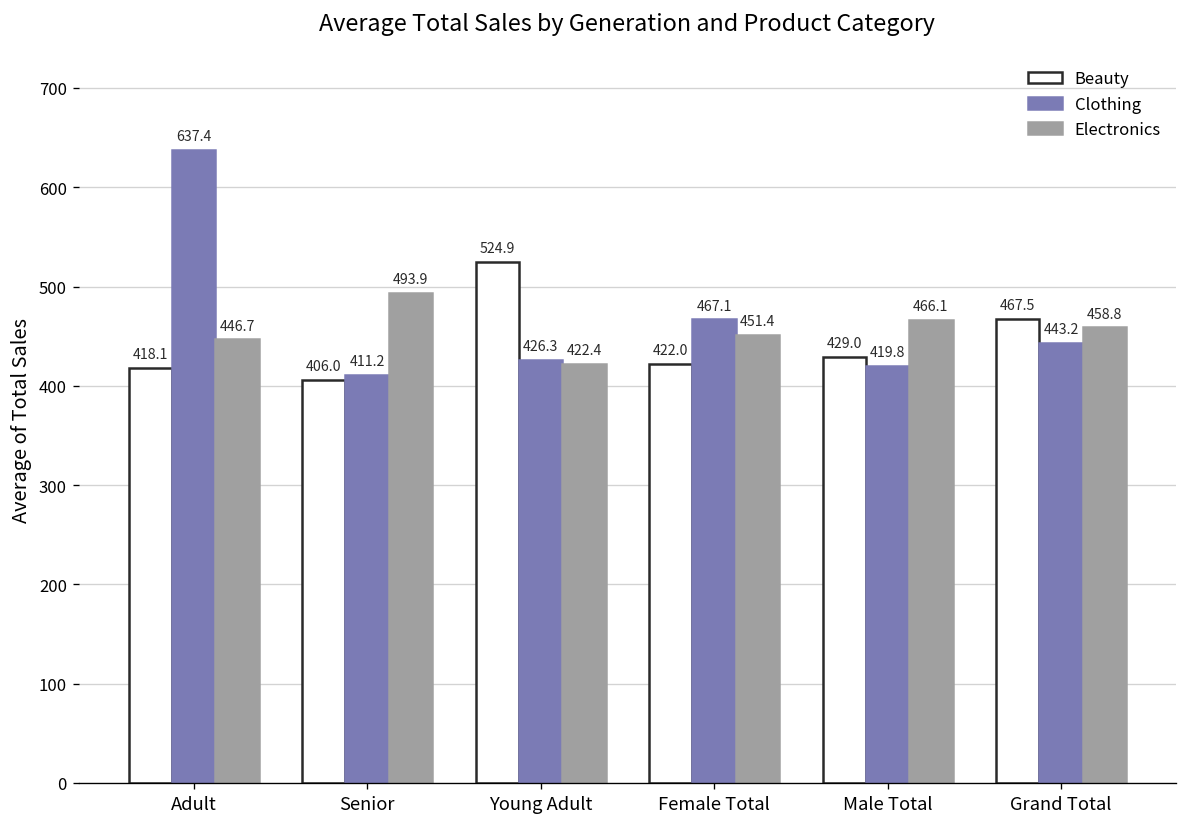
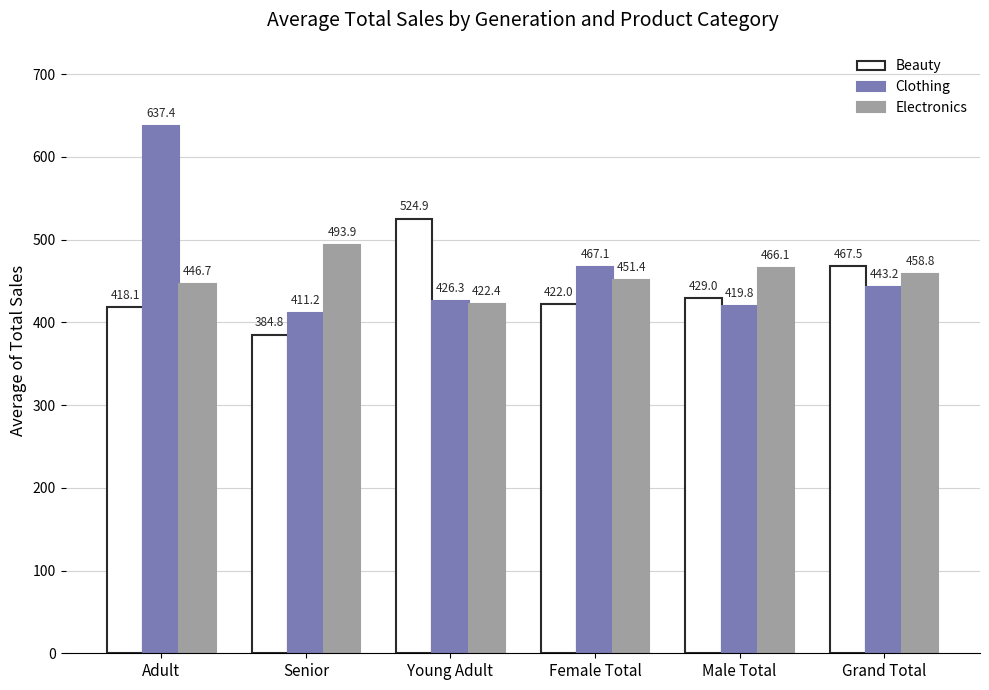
Beauty, Senior: 406.0 -> 384.8
